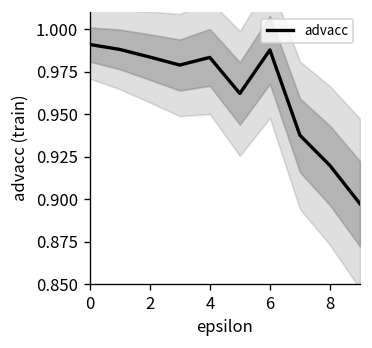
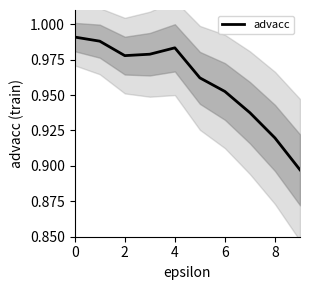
advacc, 2: 0.984 -> 0.978
advacc, 6: 0.988 -> 0.953
